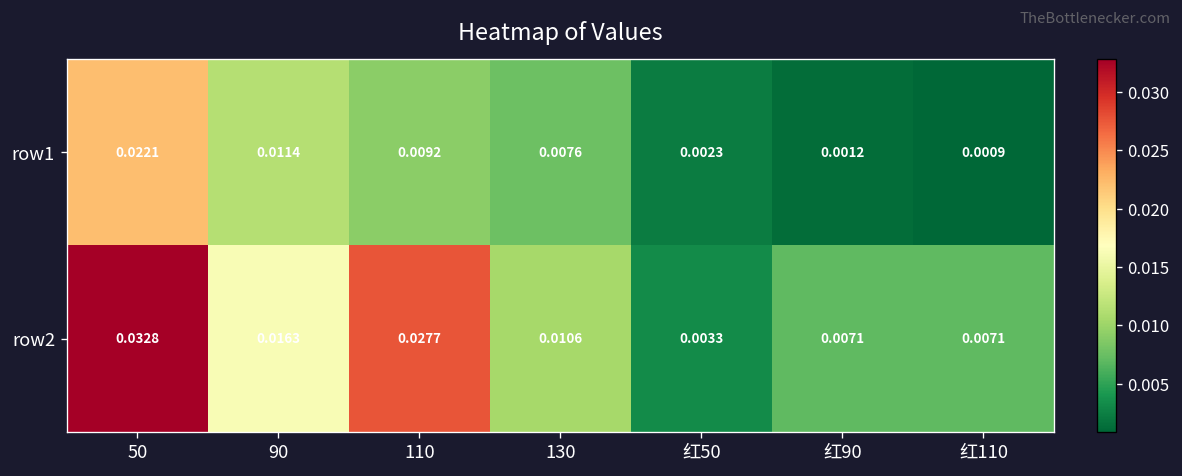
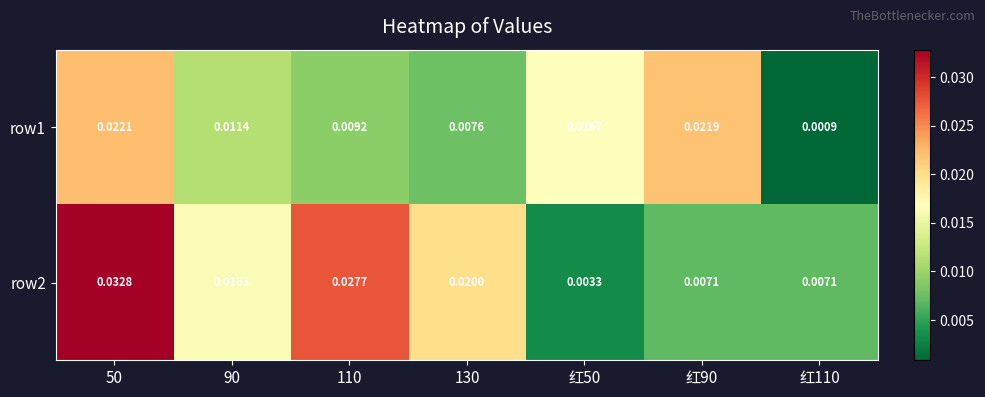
row1, 红50: 0.0023 -> 0.0167
row1, 红90: 0.0012 -> 0.0219
row2, 130: 0.0106 -> 0.0200
